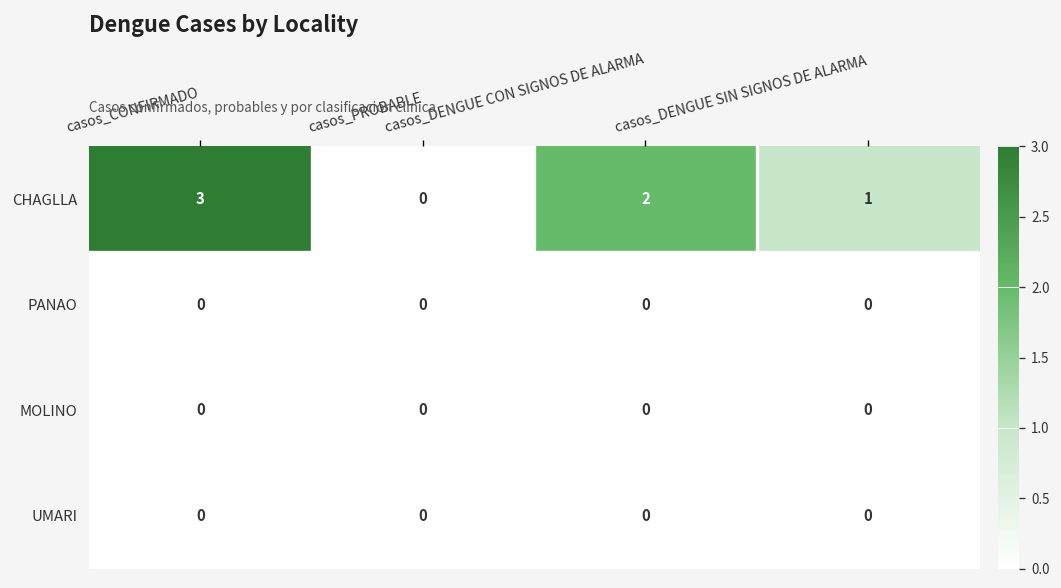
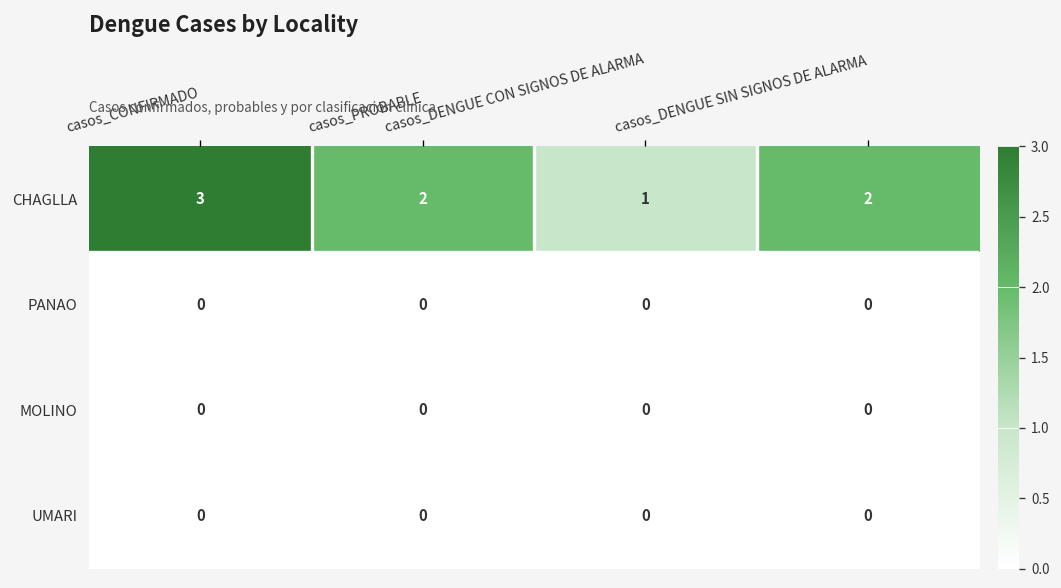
CHAGLLA, casos_PROBABLE: 0 -> 2
CHAGLLA, casos_DENGUE CON SIGNOS DE ALARMA: 2 -> 1
CHAGLLA, casos_DENGUE SIN SIGNOS DE ALARMA: 1 -> 2
